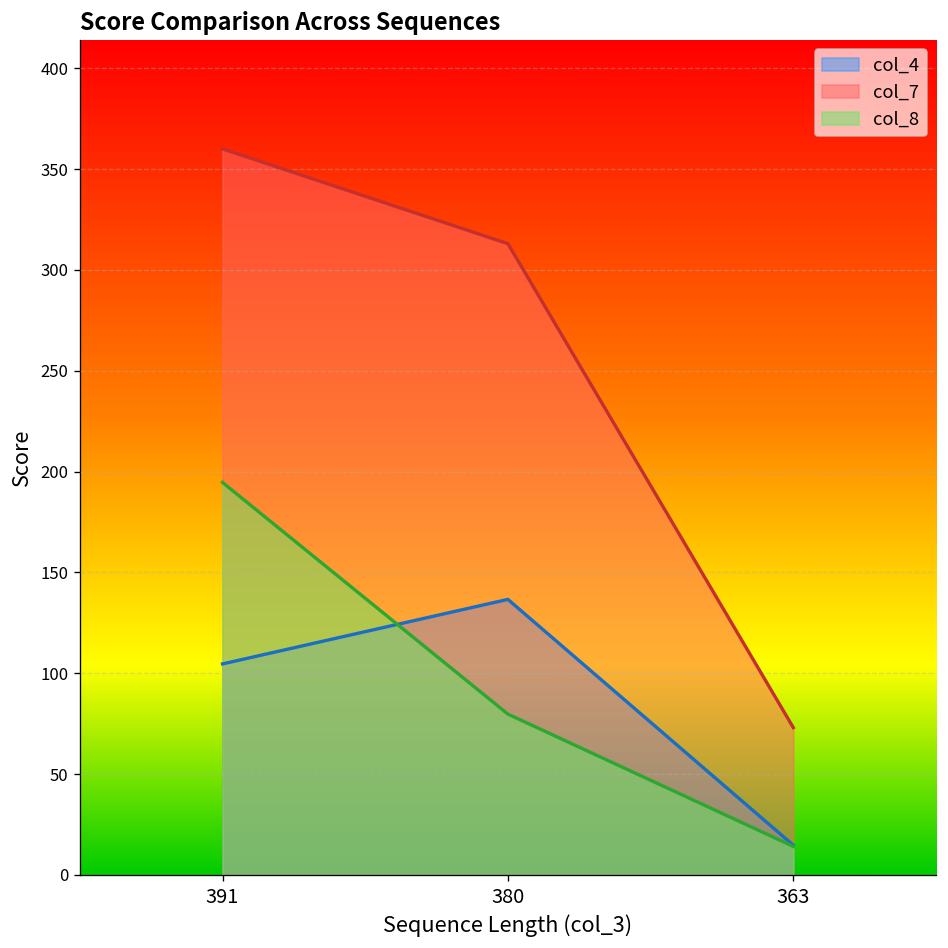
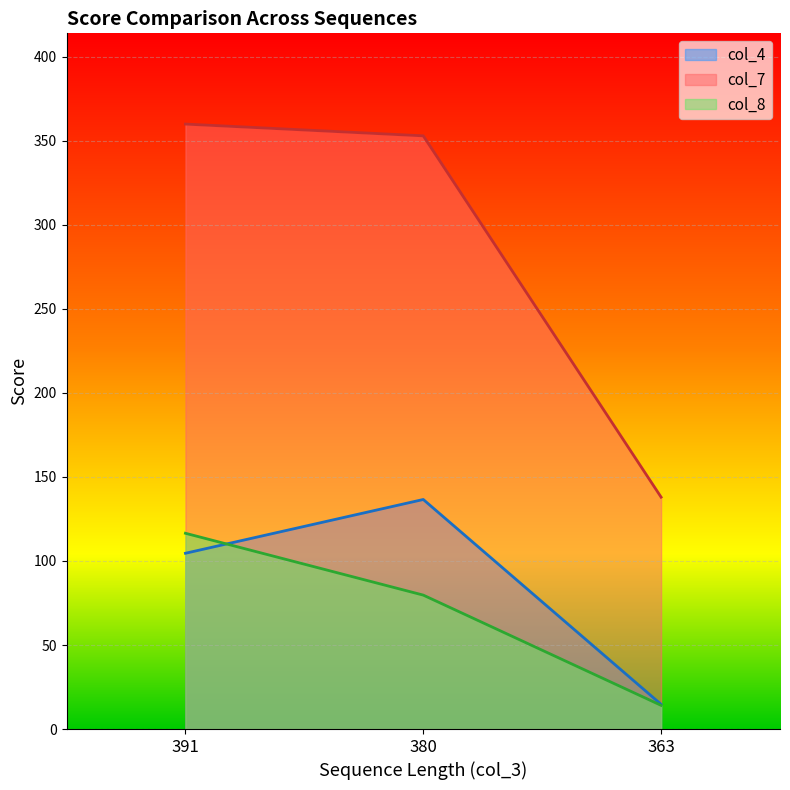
col_8, 391: 195 -> 117
col_7, 380: 313 -> 353
col_7, 363: 73 -> 138
